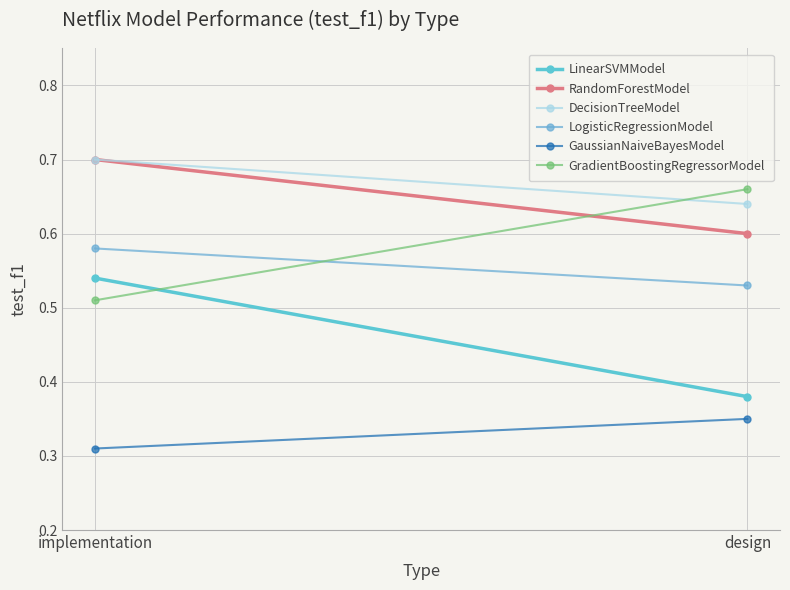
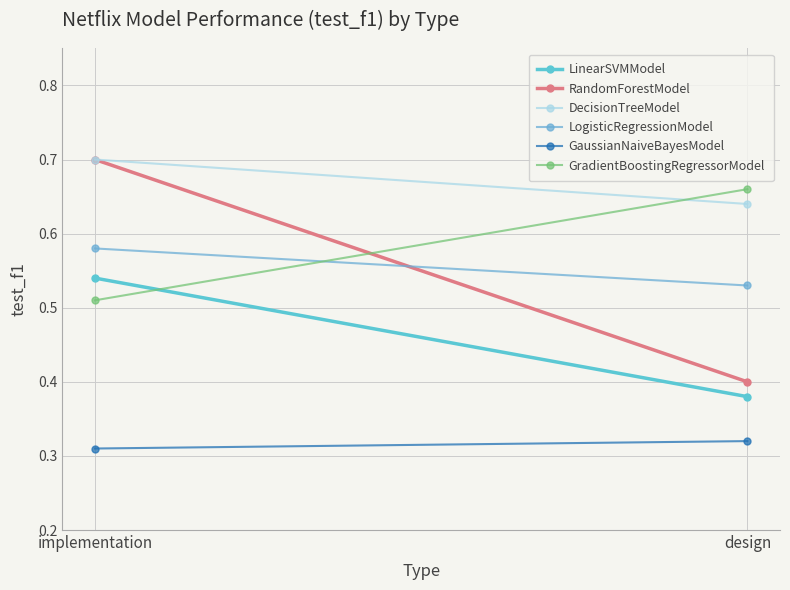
RandomForestModel, design: 0.6 -> 0.4
GaussianNaiveBayesModel, design: 0.35 -> 0.32
